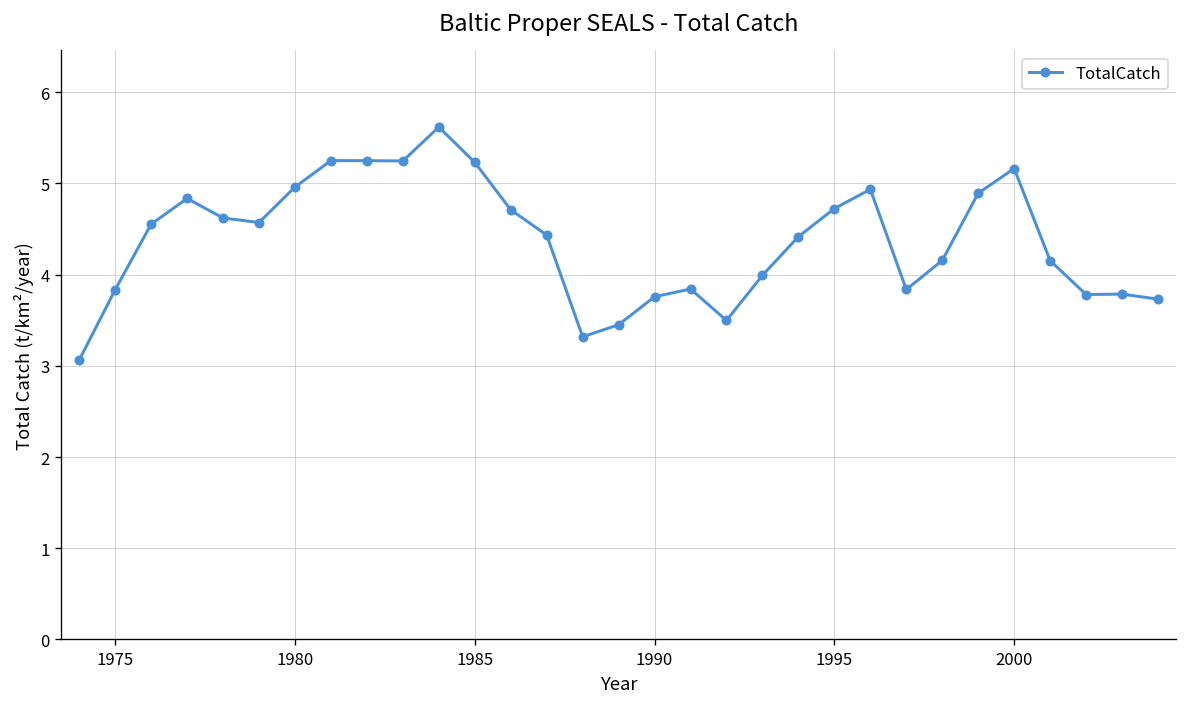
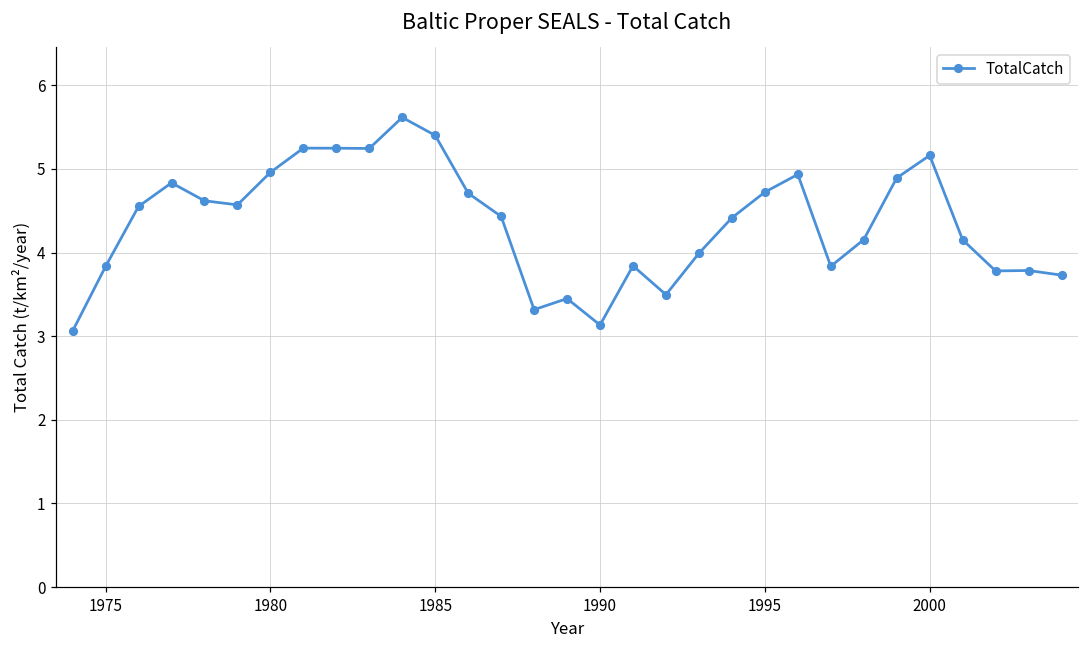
1985: 5.2 -> 5.4
1990: 3.8 -> 3.1
